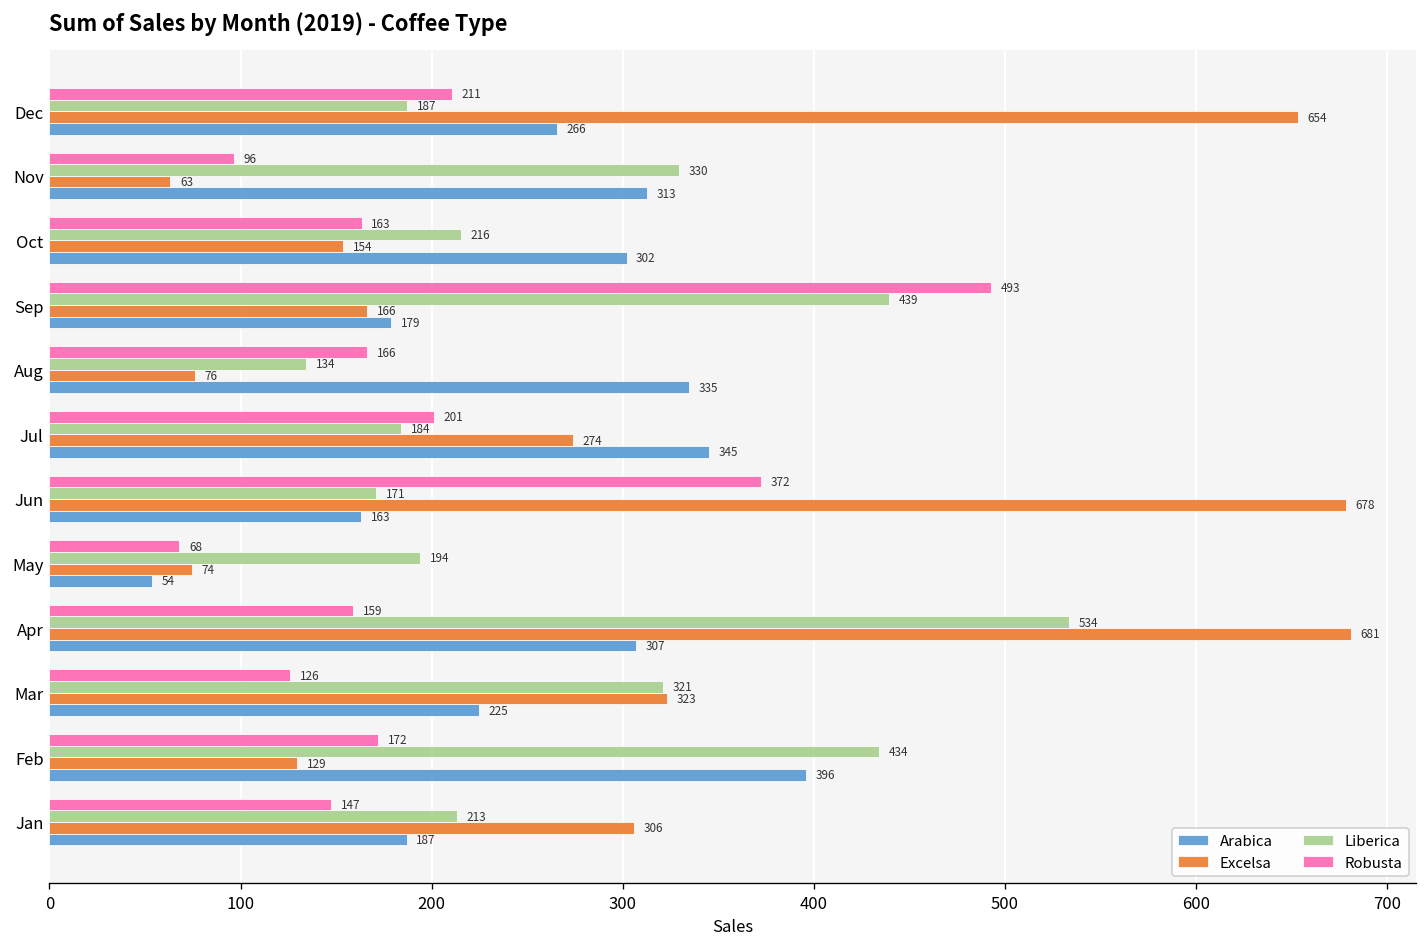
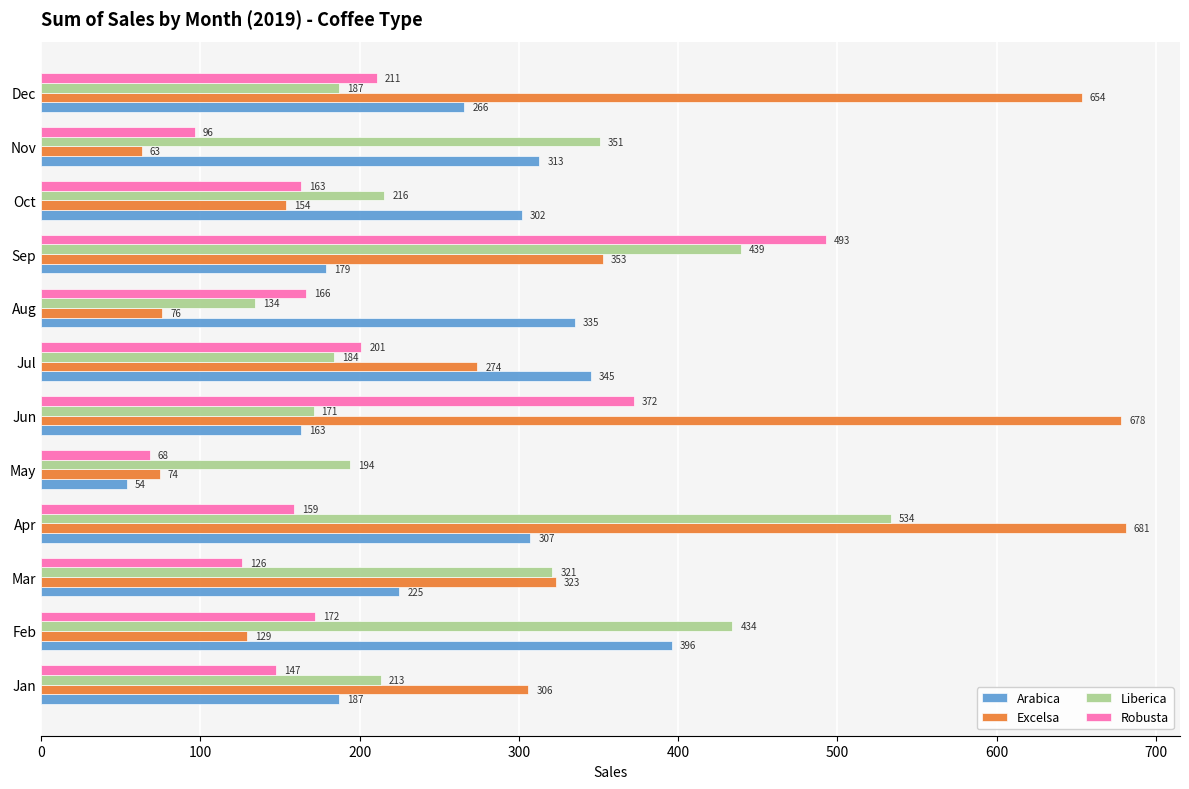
Liberica, Nov: 330 -> 351
Excelsa, Sep: 166 -> 353
